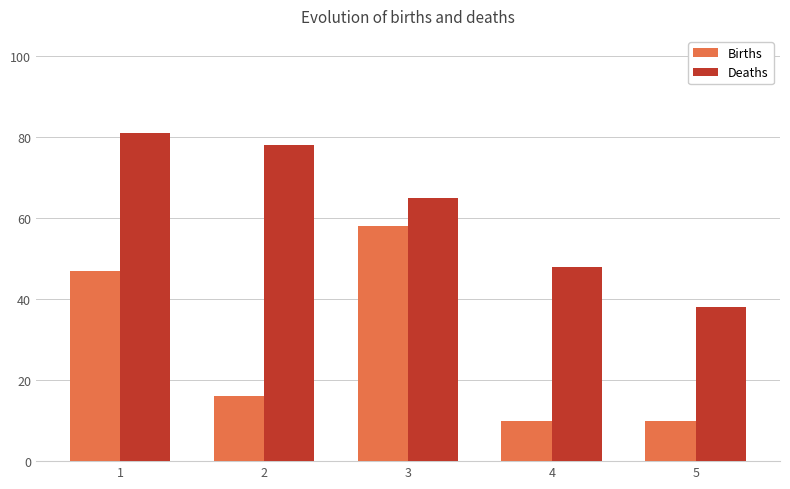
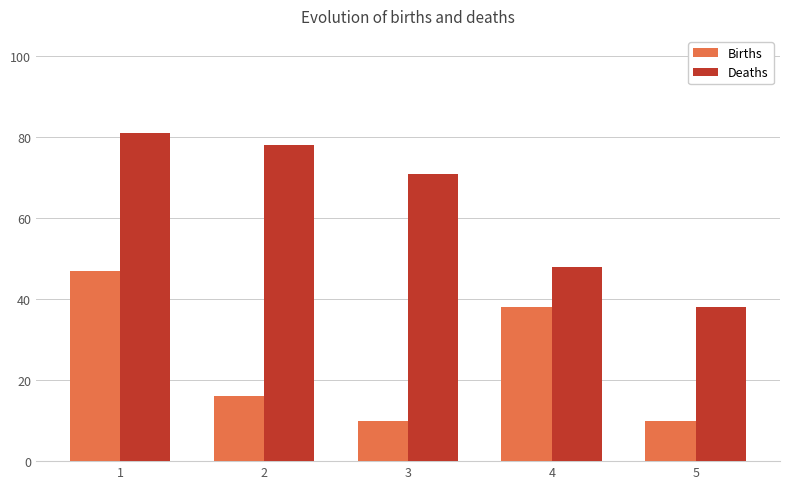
Births, 3: 58 -> 10
Deaths, 3: 65 -> 71
Births, 4: 10 -> 38
